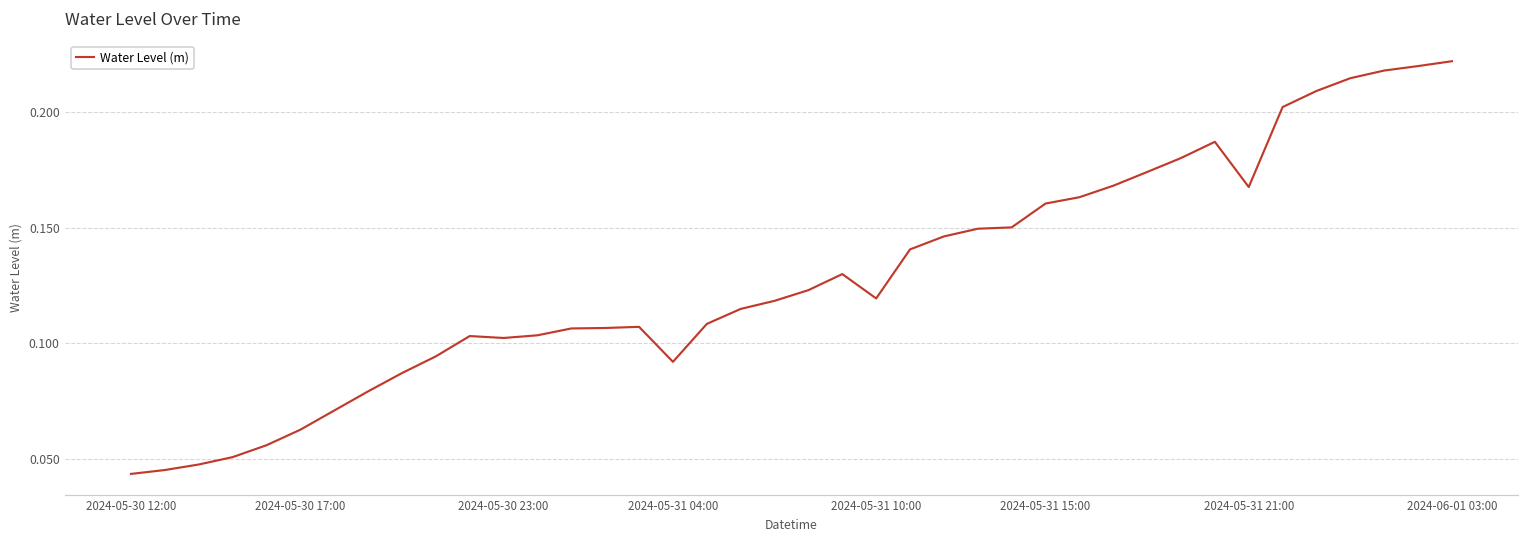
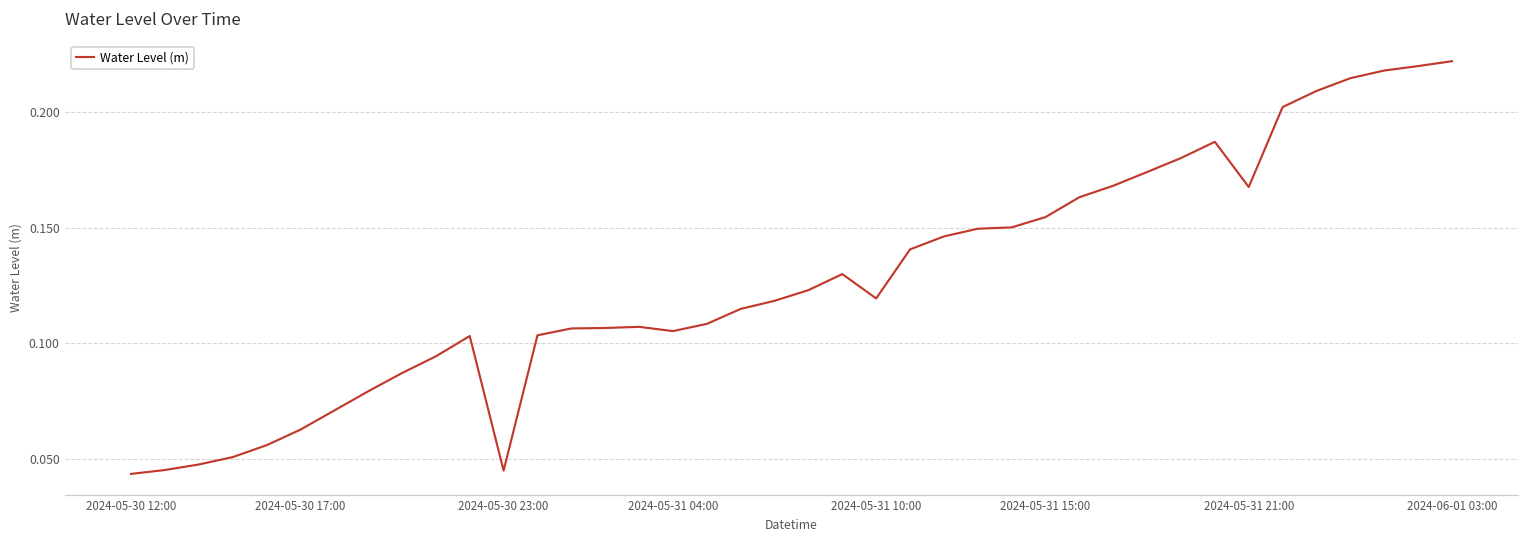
2024-05-30 23:00: 0.102 -> 0.045
2024-05-31 04:00: 0.092 -> 0.105
2024-05-31 15:00: 0.160 -> 0.155
